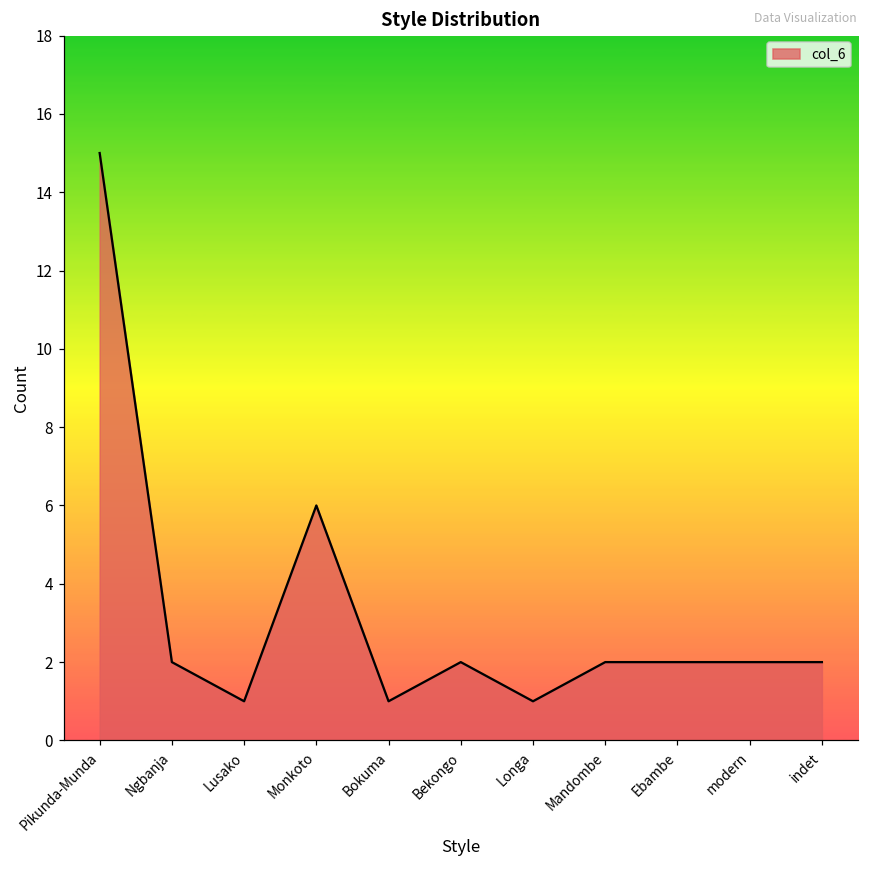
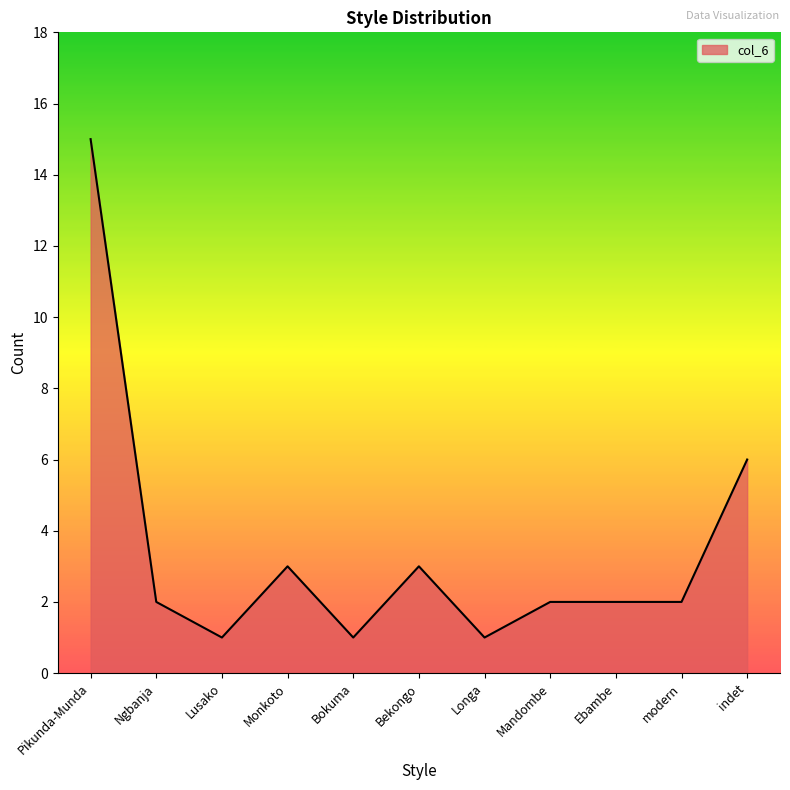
Monkoto: 6 -> 3
Bekongo: 2 -> 3
indet: 2 -> 6
